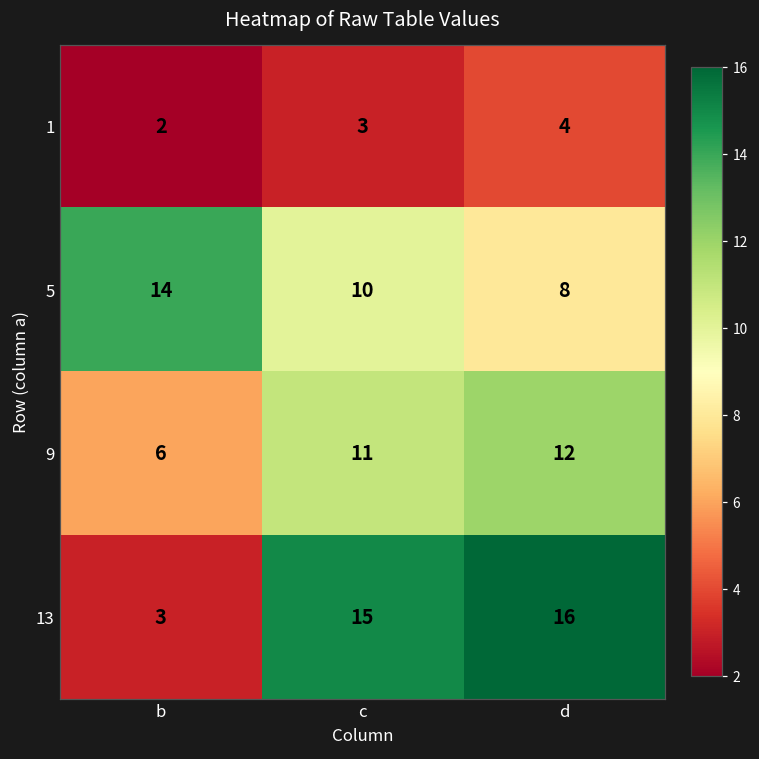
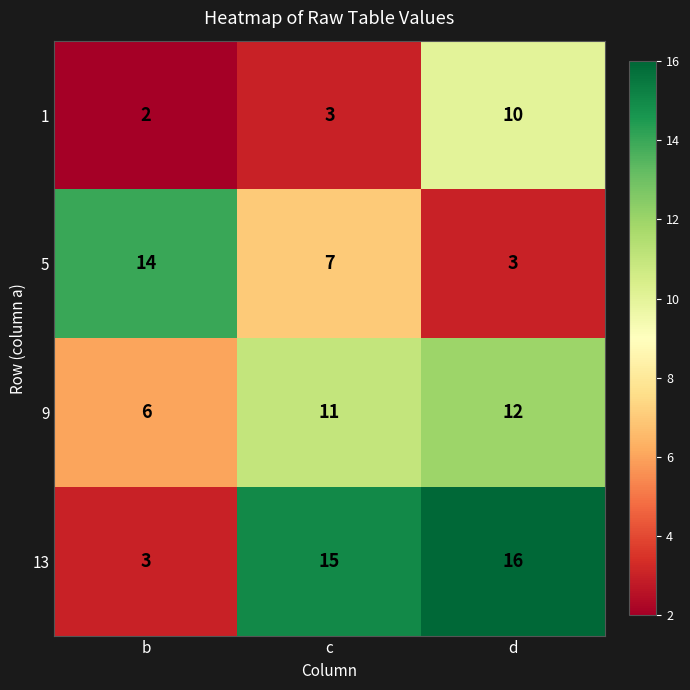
1, d: 4 -> 10
5, c: 10 -> 7
5, d: 8 -> 3
